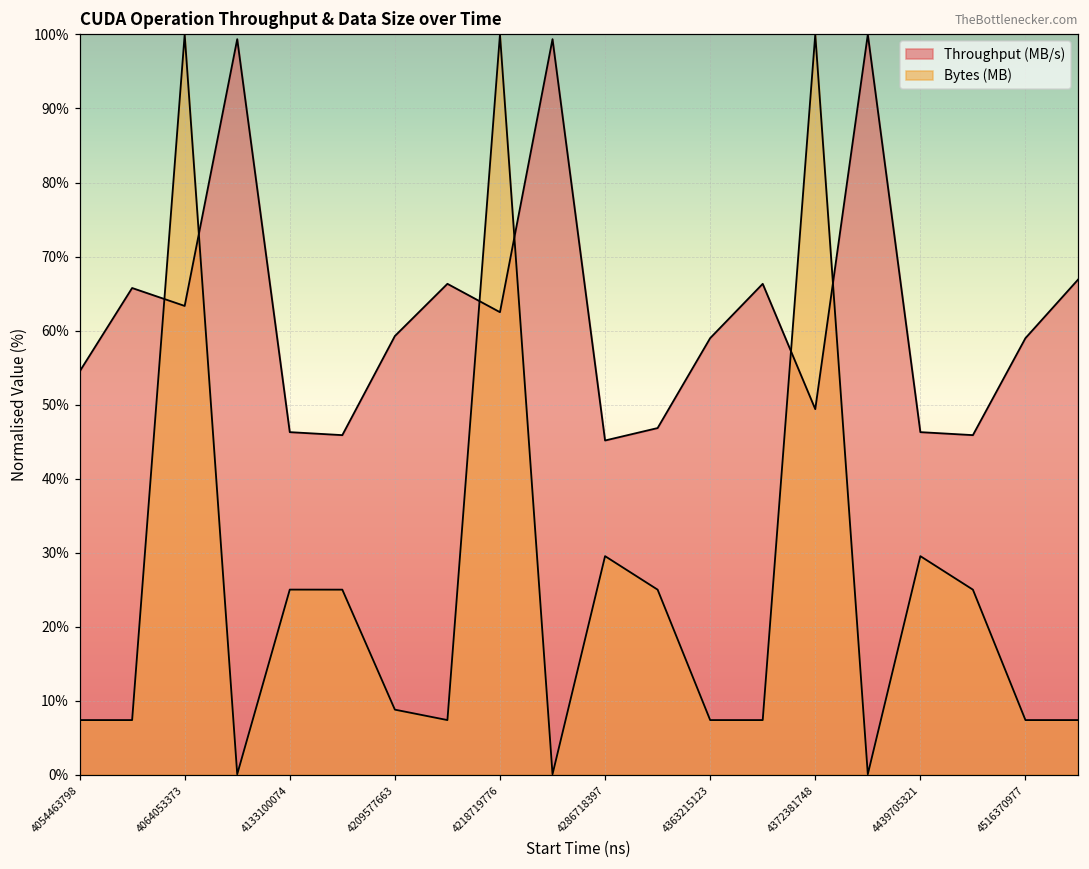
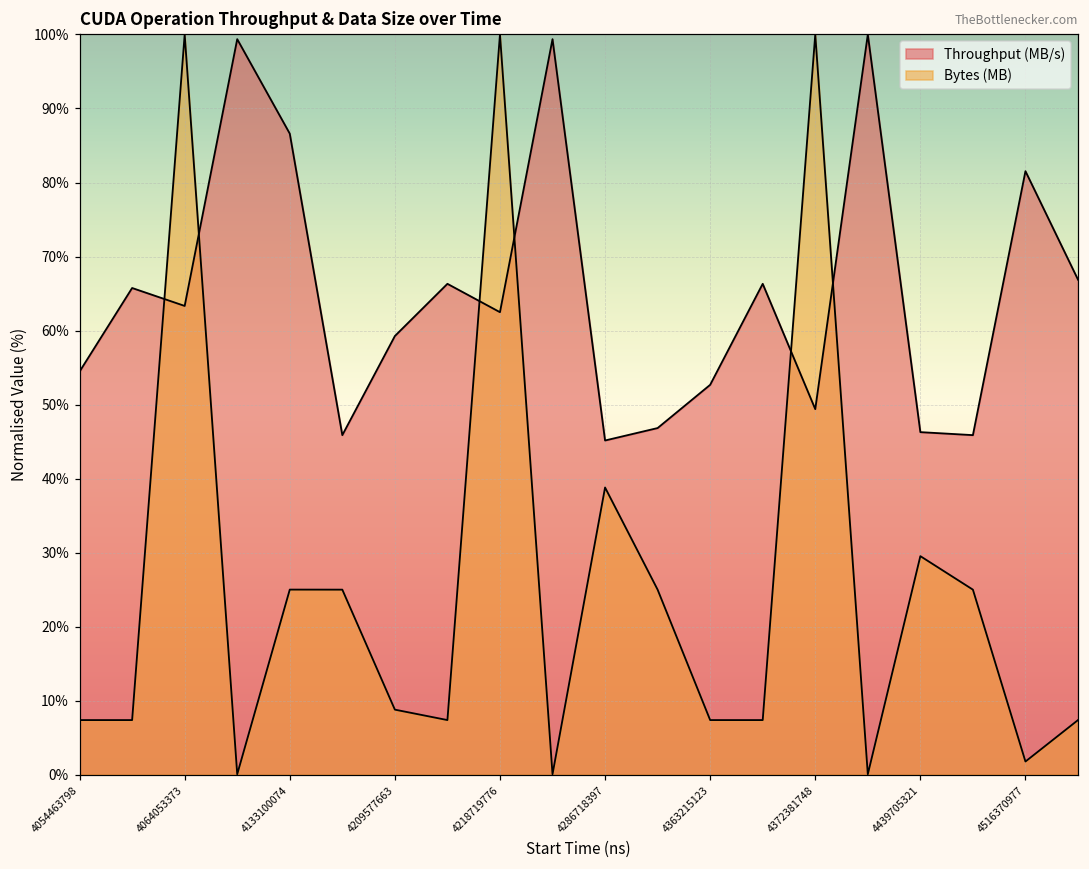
Throughput (MB/s), 4133100074: 46% -> 87%
Bytes (MB), 4286718397: 30% -> 39%
Throughput (MB/s), 4363215123: 59% -> 53%
Throughput (MB/s), 4516370977: 59% -> 82%
Bytes (MB), 4516370977: 7% -> 2%
